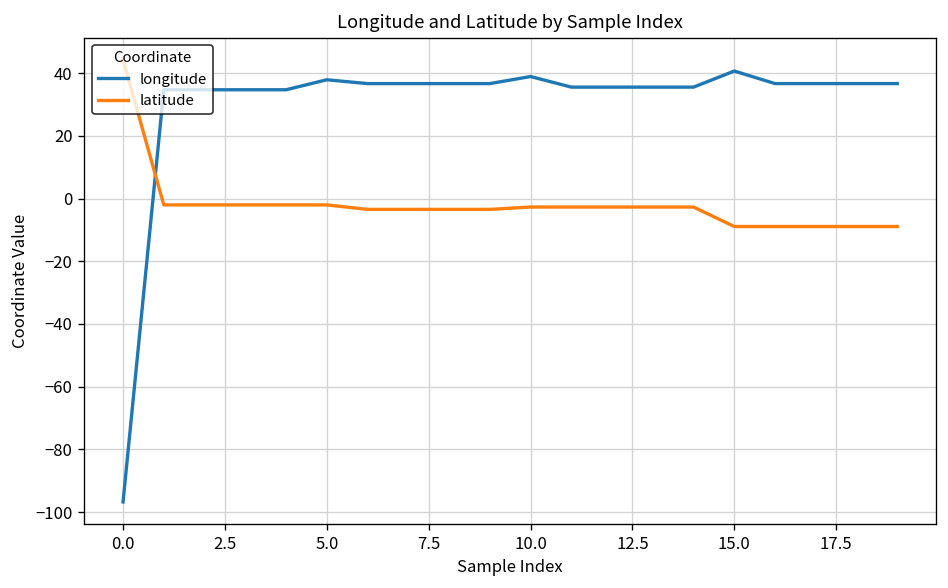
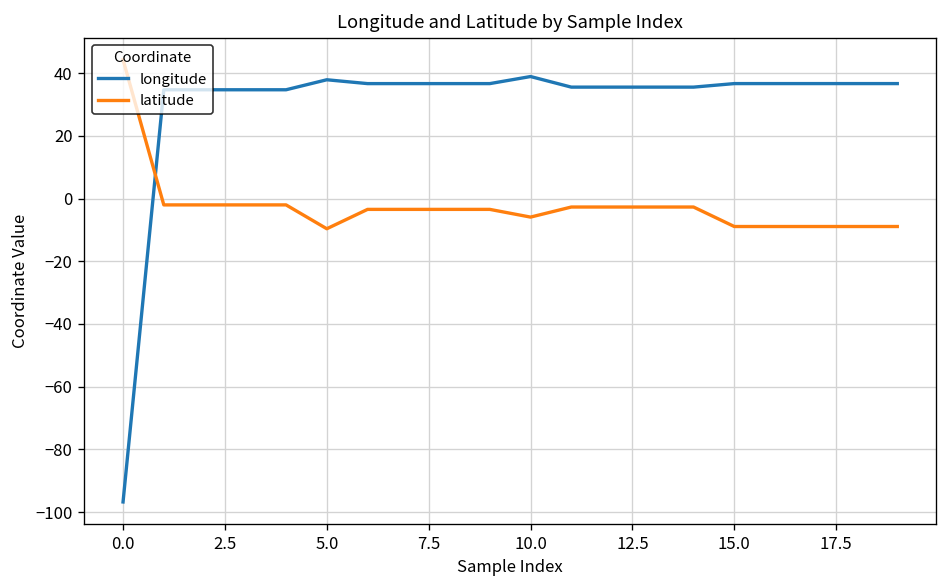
latitude, 5.0: -2 -> -10
latitude, 10.0: -3 -> -6
longitude, 15.0: 41 -> 37
